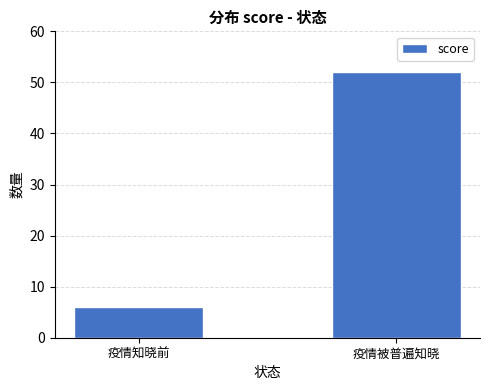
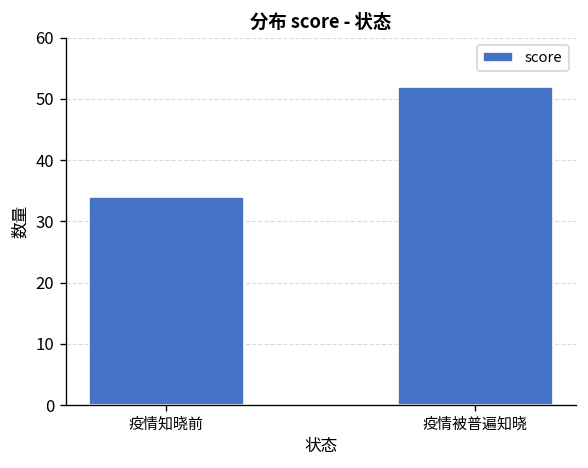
疫情知晓前: 6 -> 34
